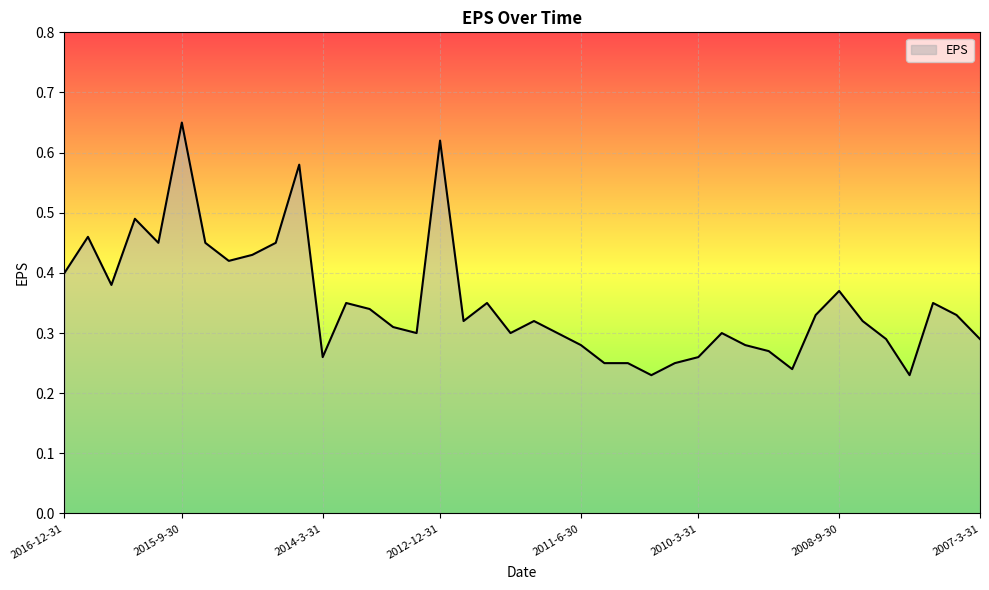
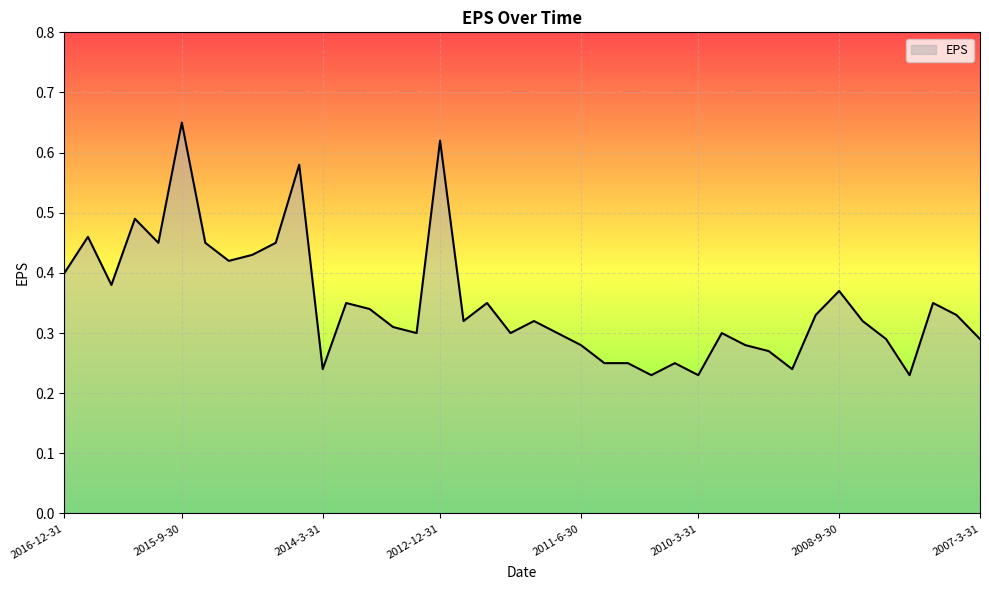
2014-3-31: 0.26 -> 0.24
2010-3-31: 0.26 -> 0.23
